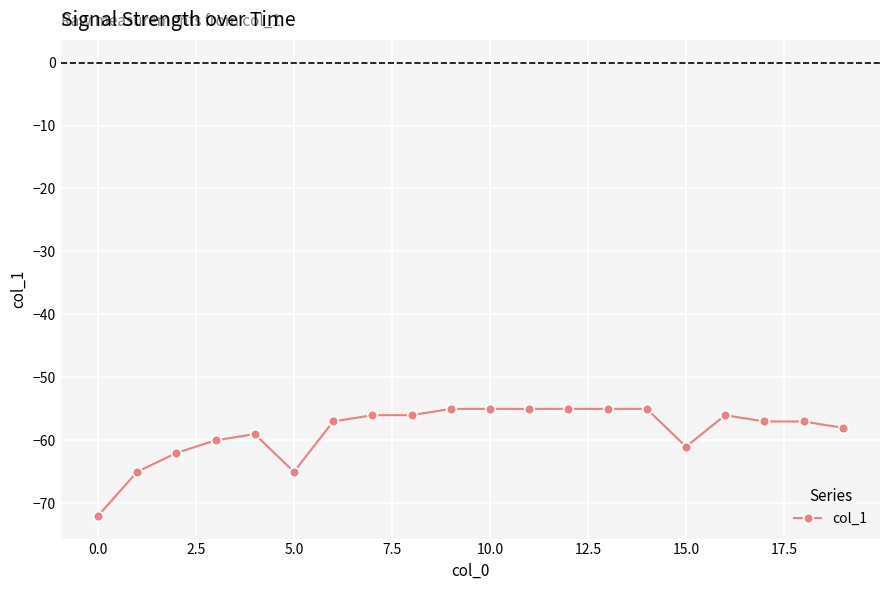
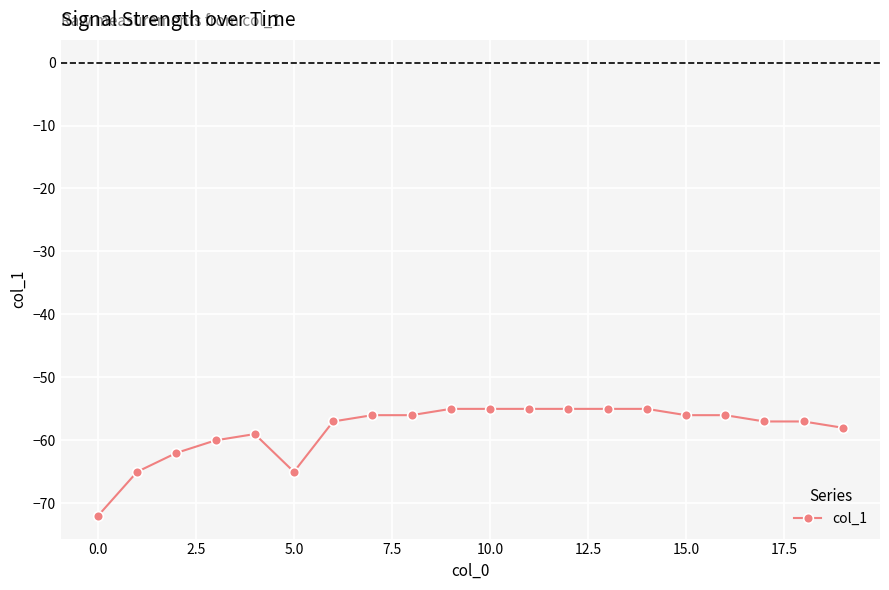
15.0: -61 -> -56
